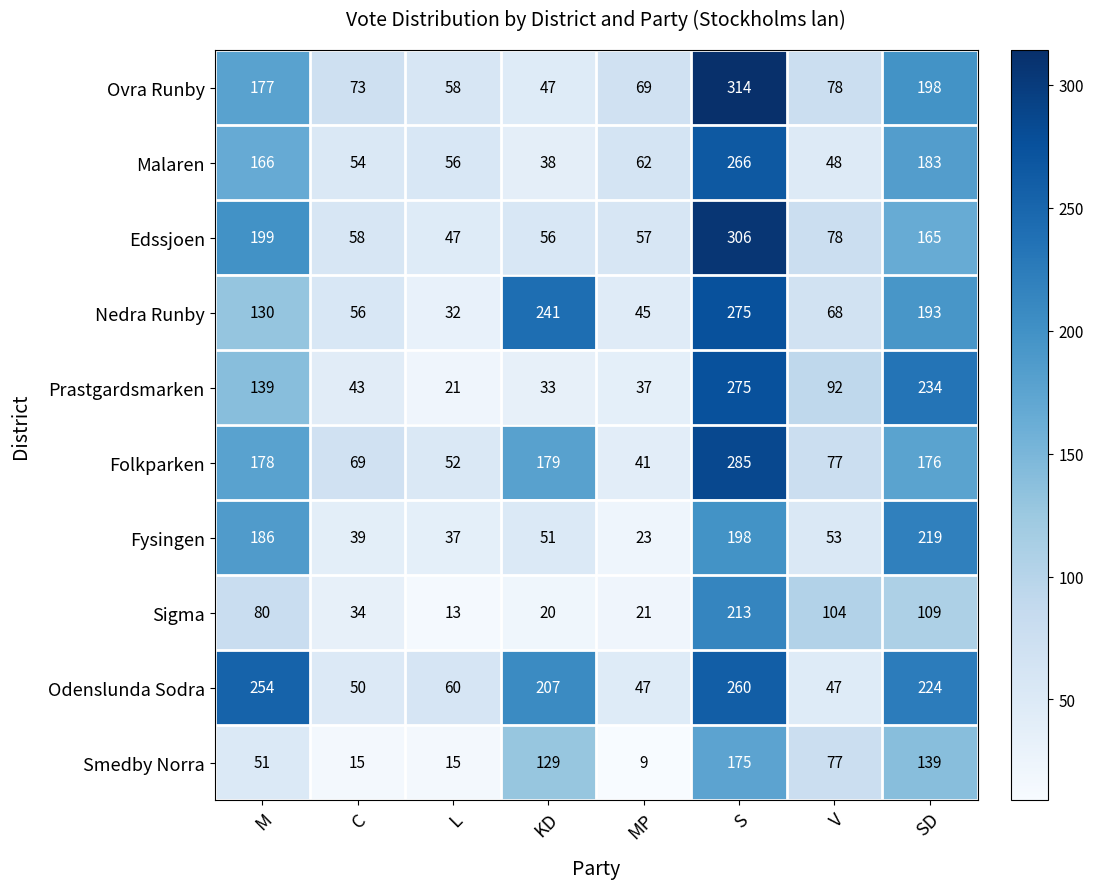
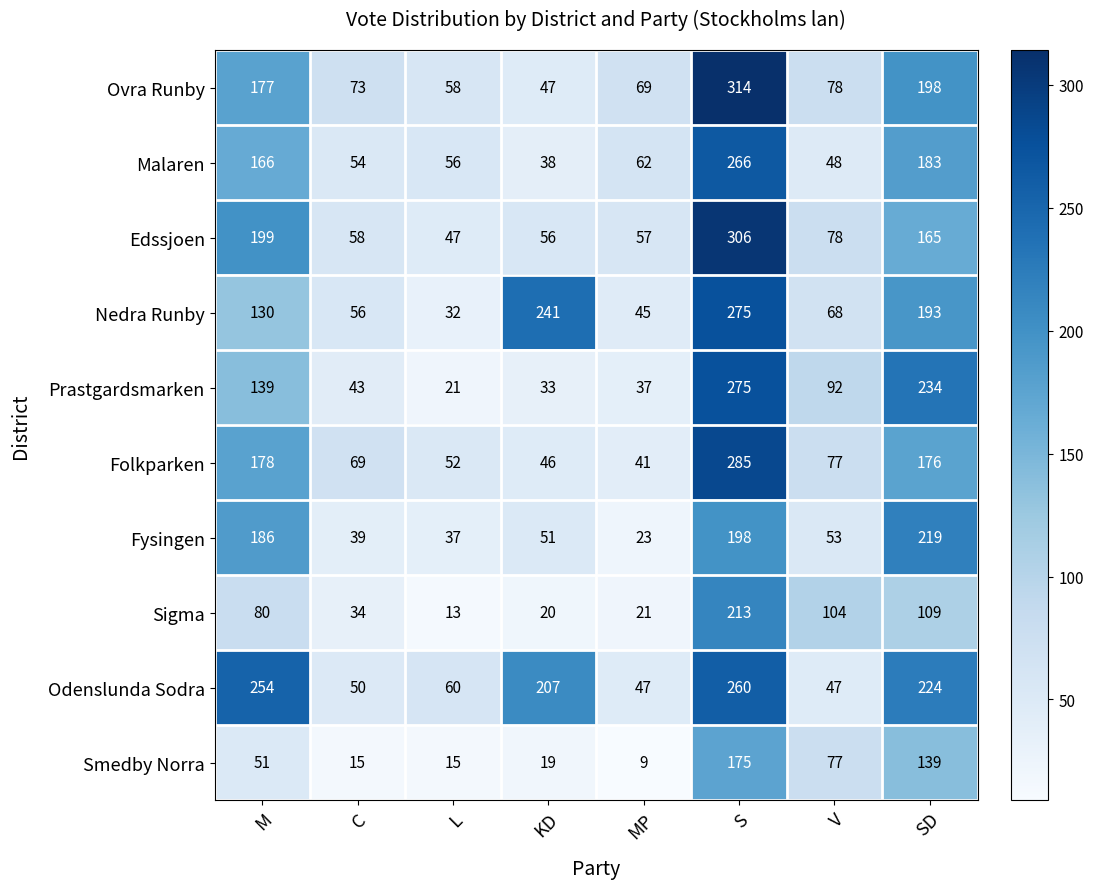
Folkparken, KD: 179 -> 46
Smedby Norra, KD: 129 -> 19
